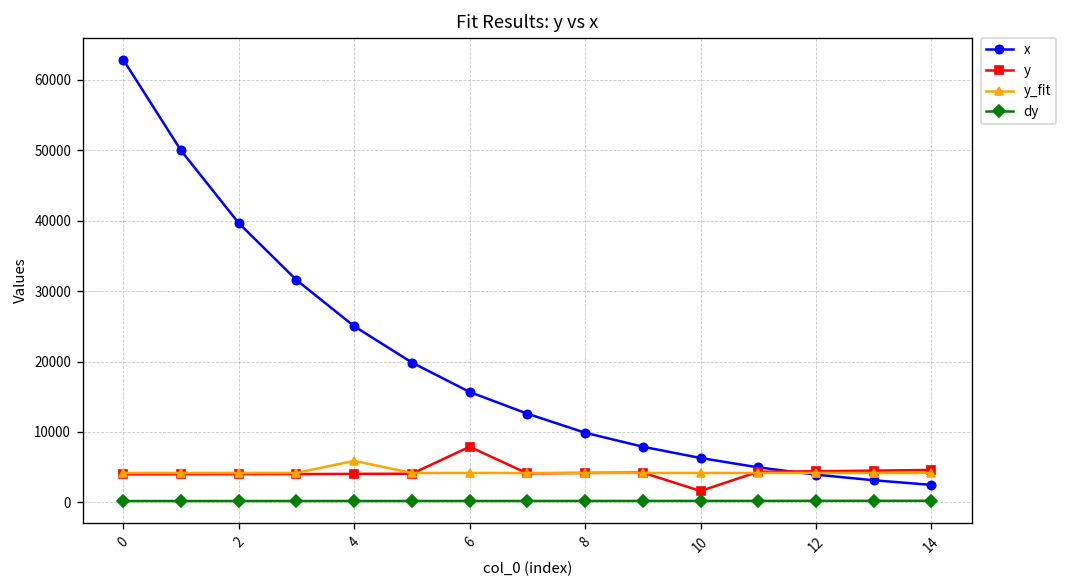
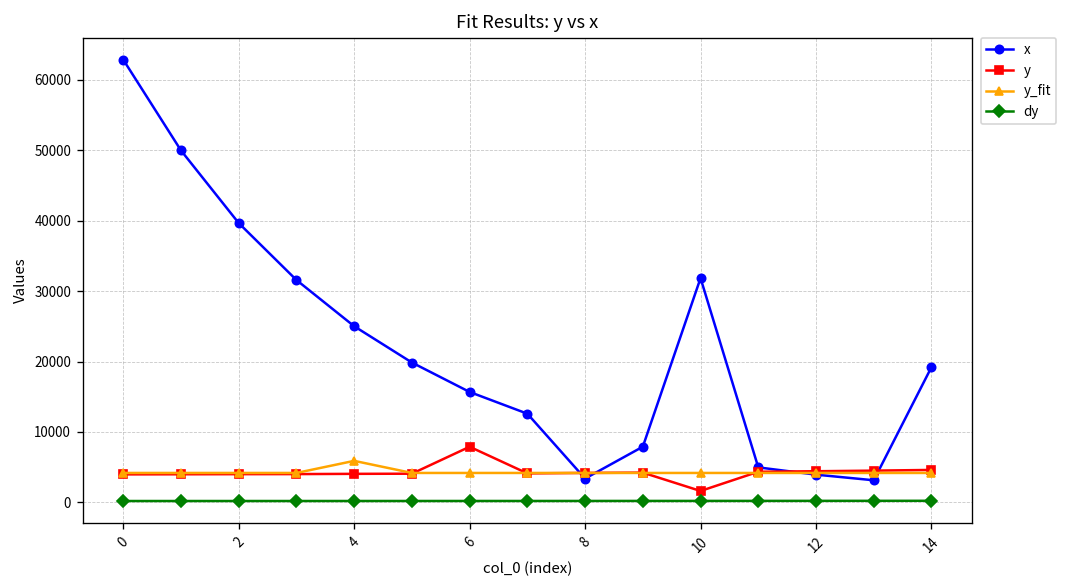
x, 8: 10000 -> 3000
x, 10: 6000 -> 32000
x, 14: 2000 -> 19000
